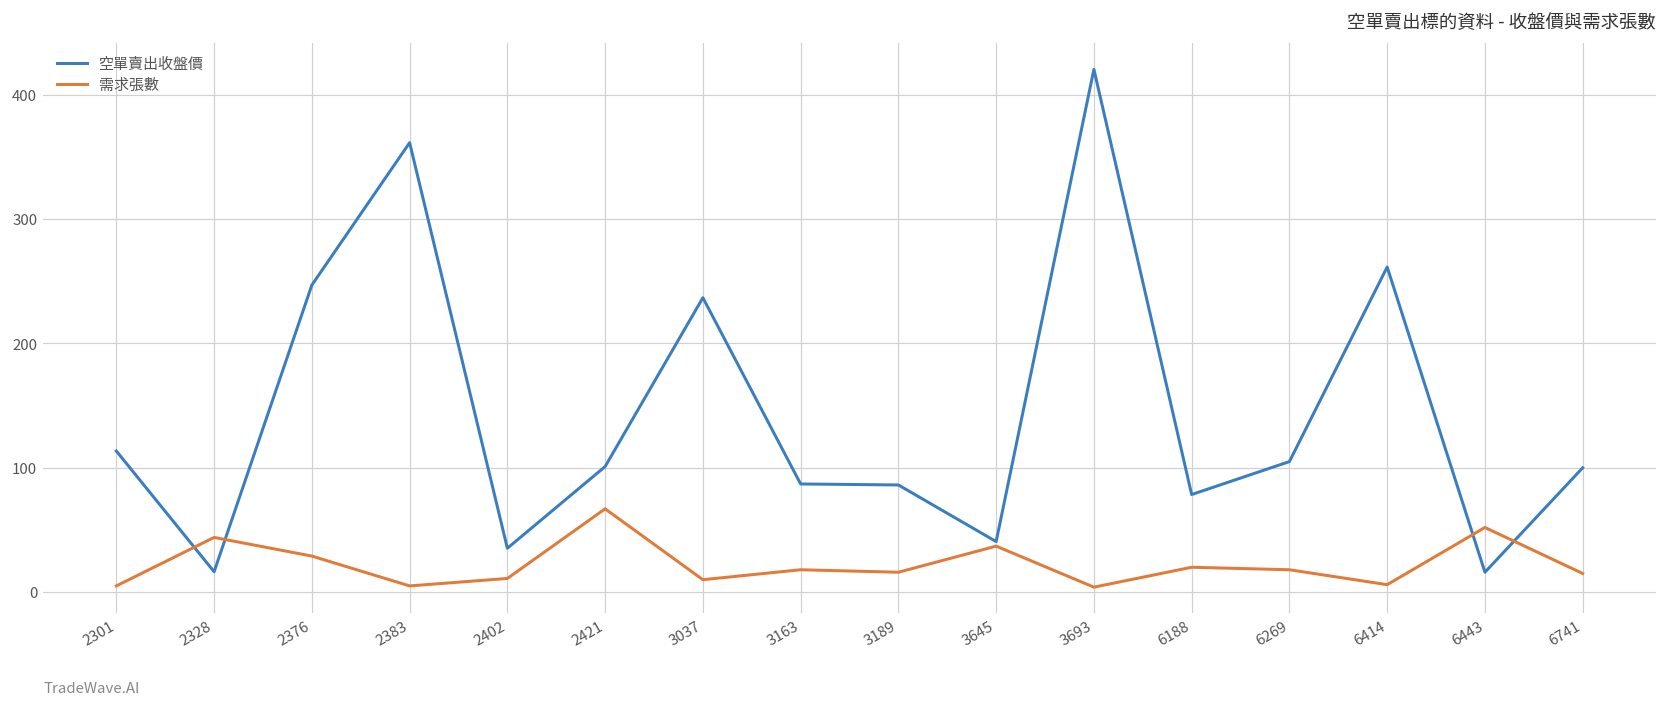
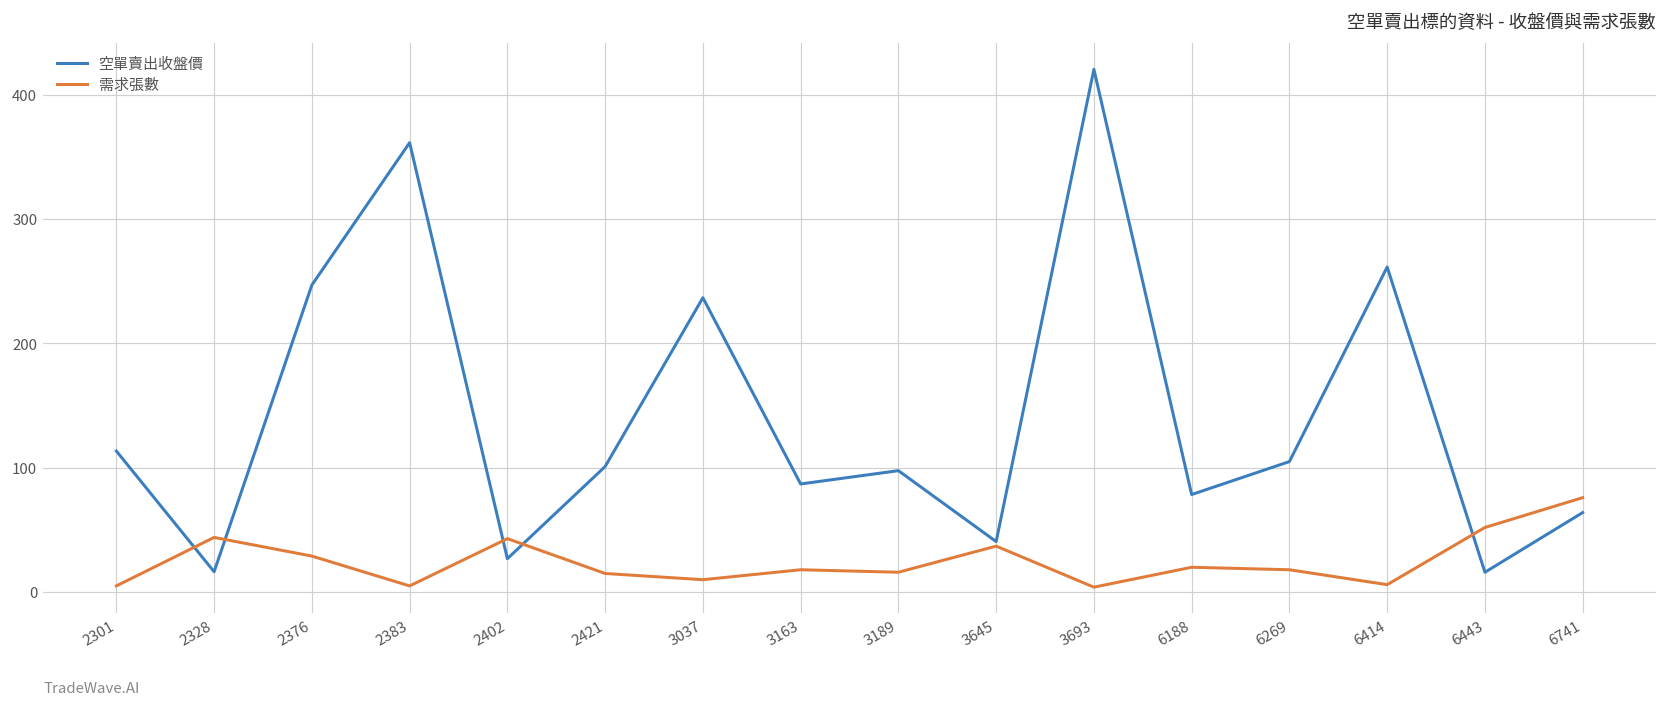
空單賣出收盤價, 2402: 35 -> 27
需求張數, 2402: 11 -> 43
需求張數, 2421: 67 -> 15
空單賣出收盤價, 3189: 86 -> 98
空單賣出收盤價, 6741: 100 -> 64
需求張數, 6741: 15 -> 76
